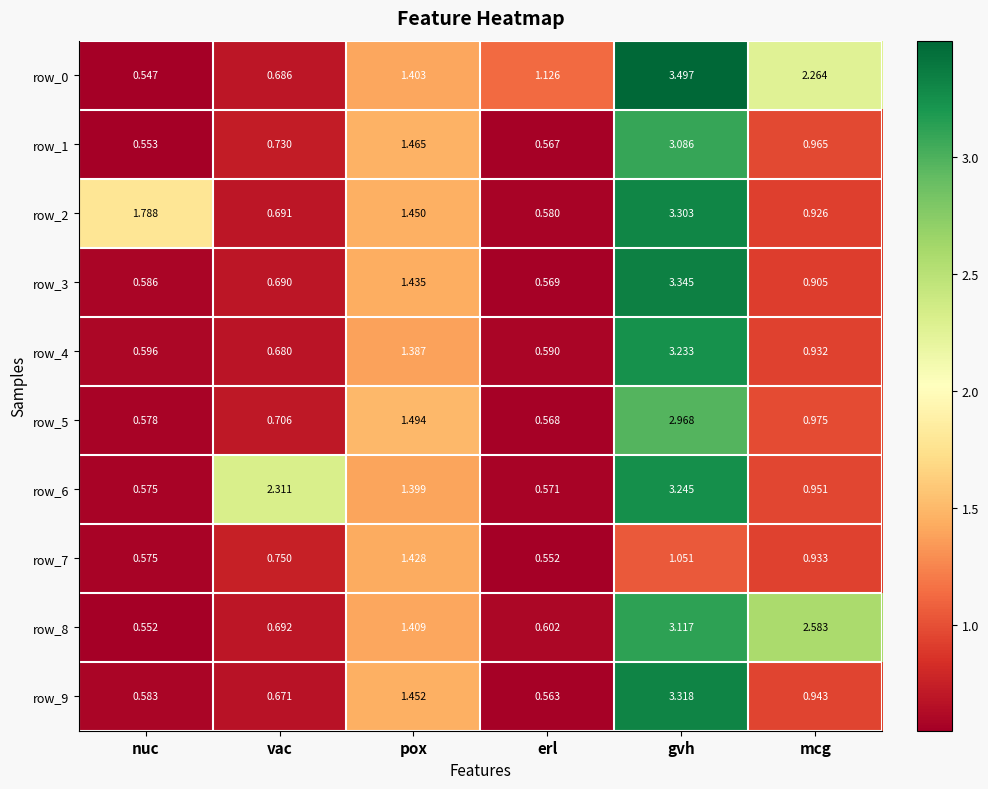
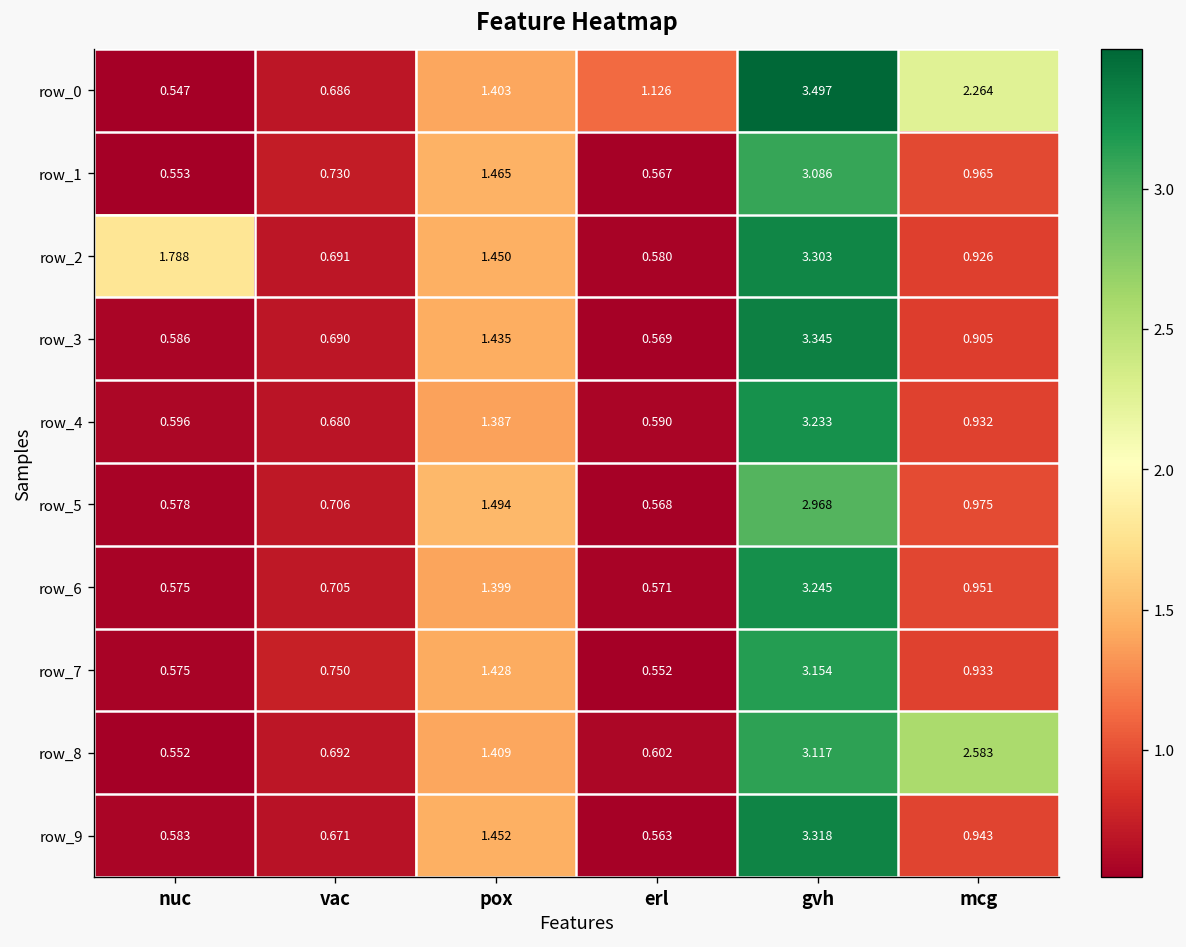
row_6, vac: 2.311 -> 0.705
row_7, gvh: 1.051 -> 3.154
